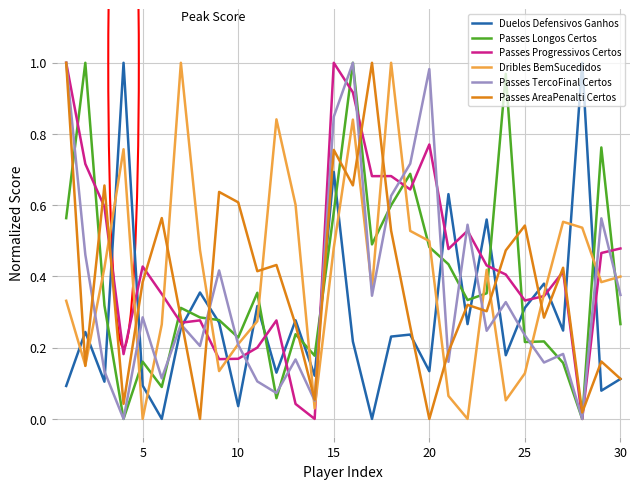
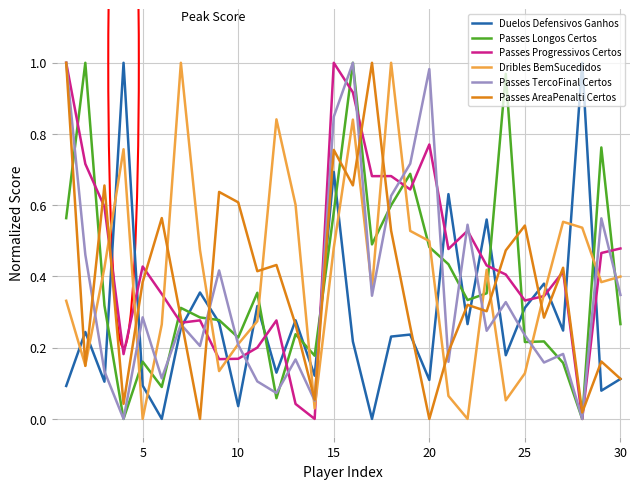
Duelos Defensivos Ganhos, 20: 0.13 -> 0.11
